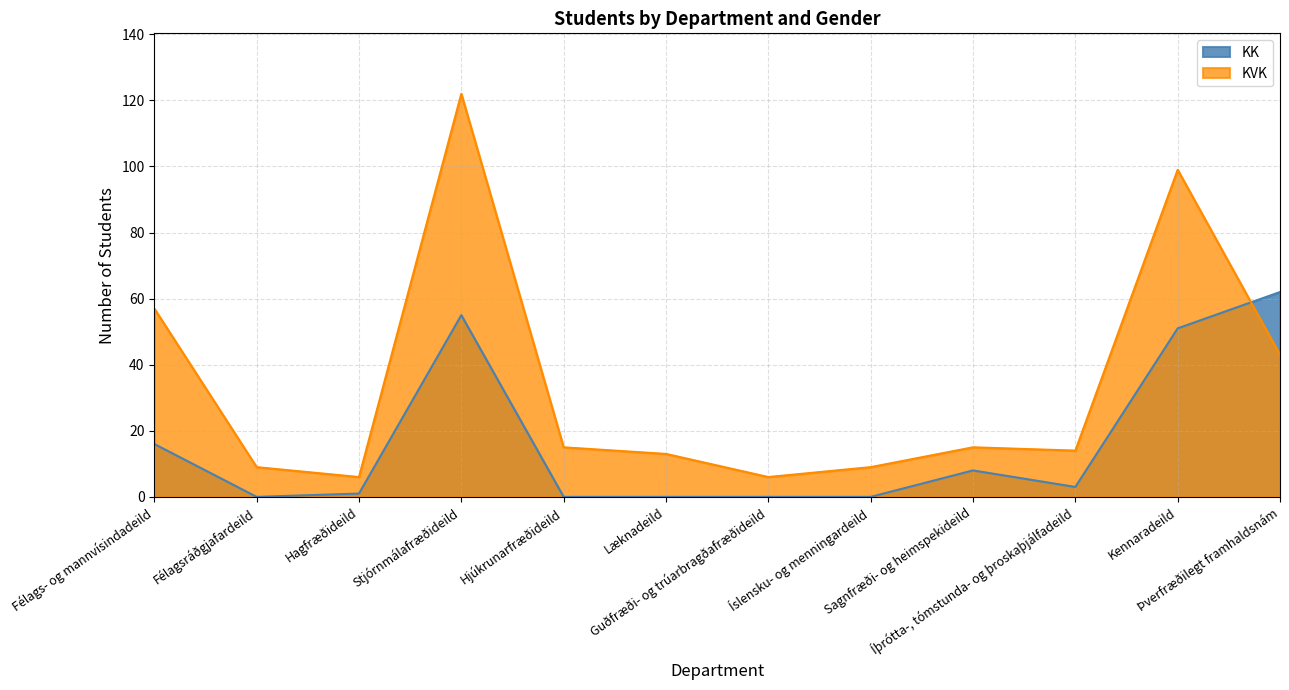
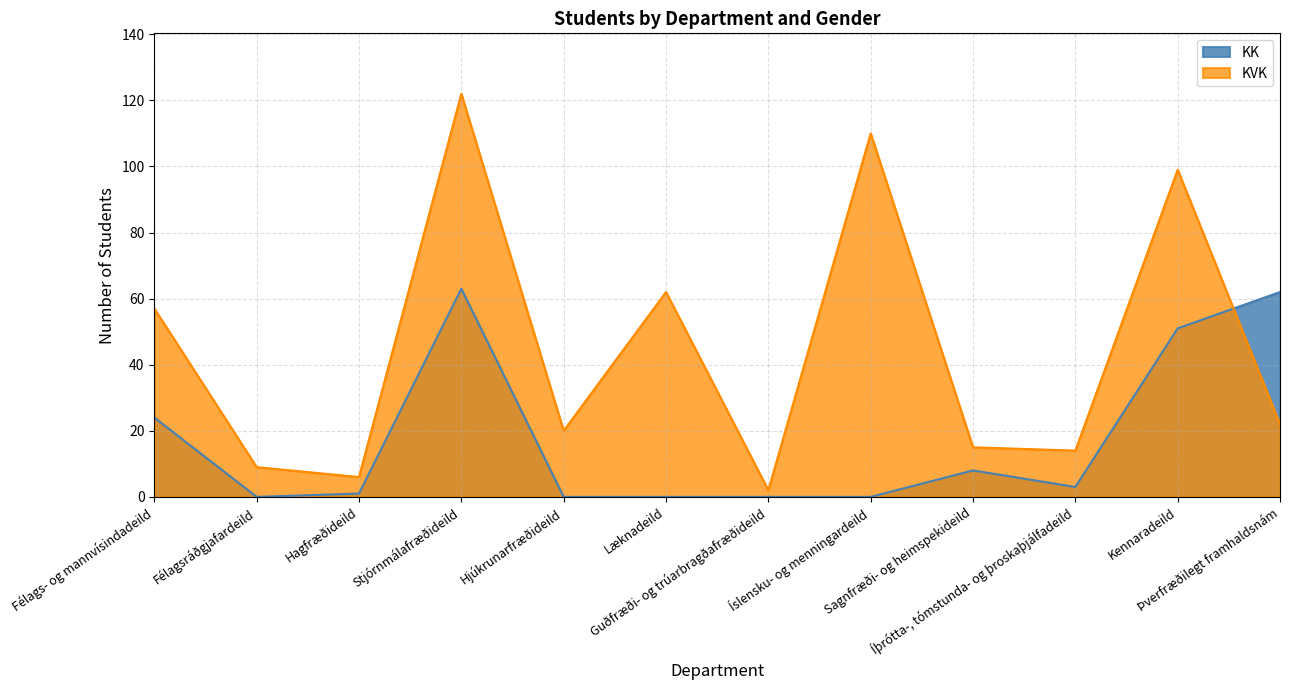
KK, Félags- og mannvísindadeild: 16 -> 24
KK, Stjórnmálafræðideild: 55 -> 63
KVK, Hjúkrunarfræðideild: 15 -> 20
KVK, Læknadeild: 13 -> 62
KVK, Guðfræði- og trúarbragðafræðideild: 6 -> 2
KVK, Íslensku- og menningardeild: 9 -> 110
KVK, Þverfræðilegt framhaldsnám: 43 -> 22
